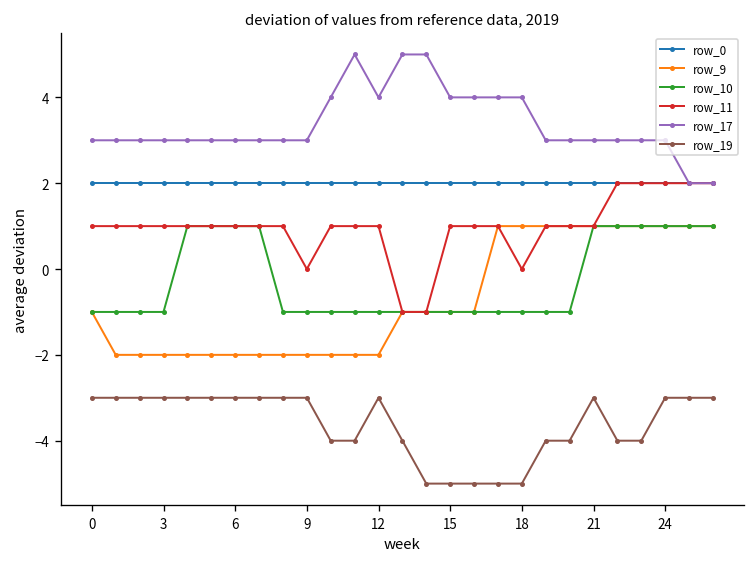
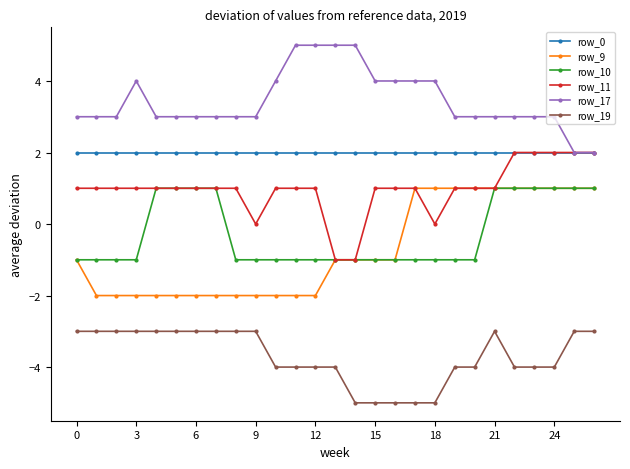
row_17, 3: 3 -> 4
row_17, 12: 4 -> 5
row_19, 12: -3 -> -4
row_19, 24: -3 -> -4
